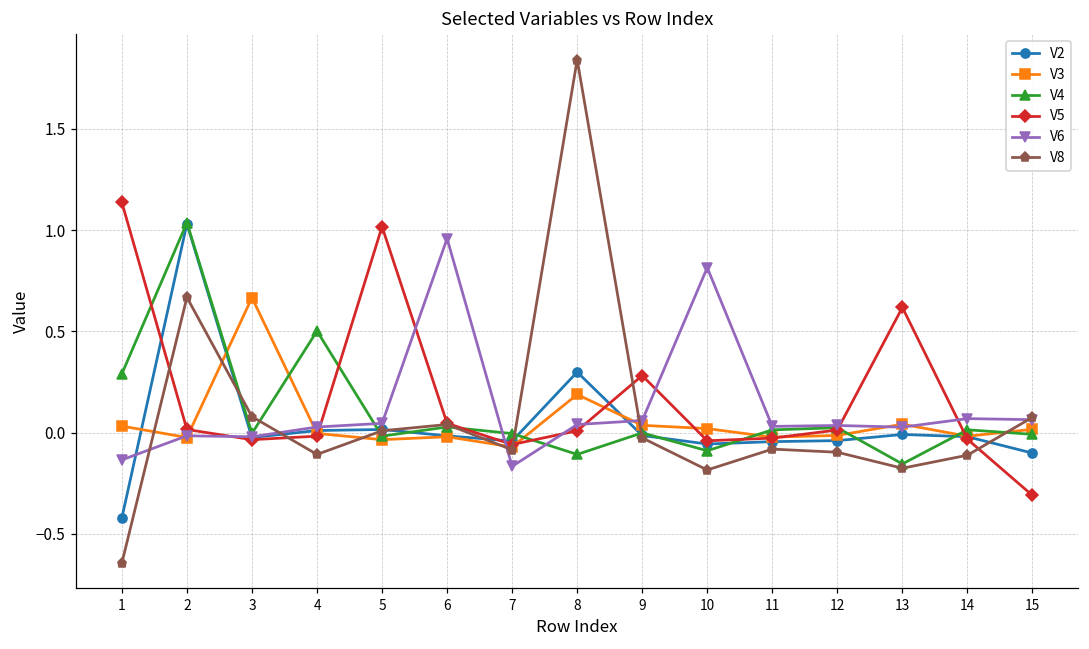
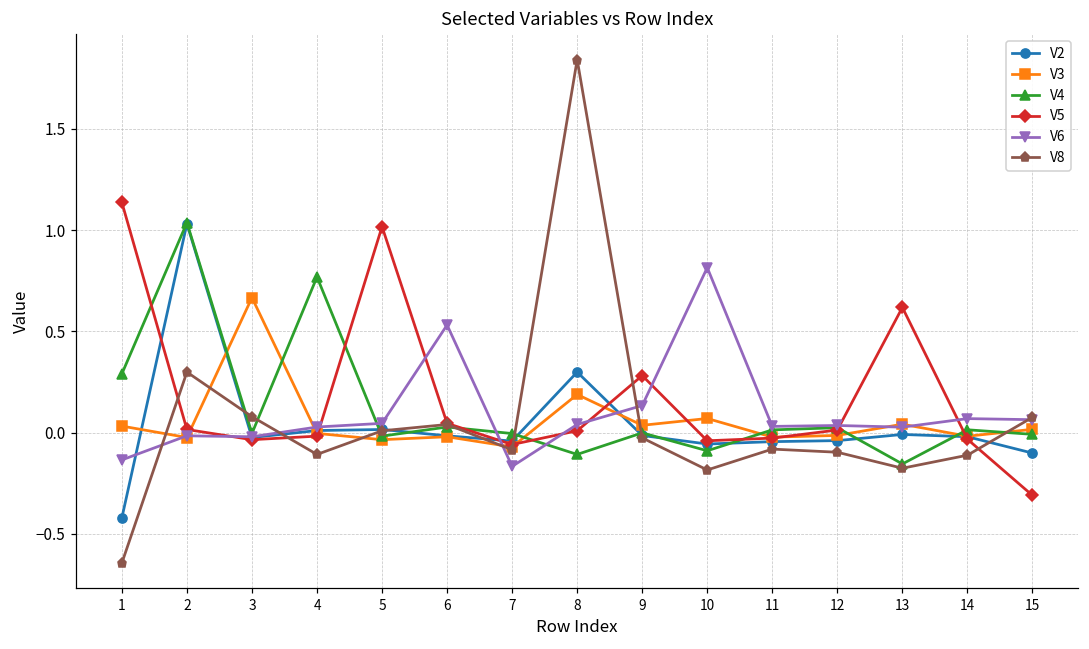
V8, 2: 0.67 -> 0.30
V4, 4: 0.50 -> 0.77
V6, 6: 0.96 -> 0.53
V6, 9: 0.06 -> 0.13
V3, 10: 0.02 -> 0.07
